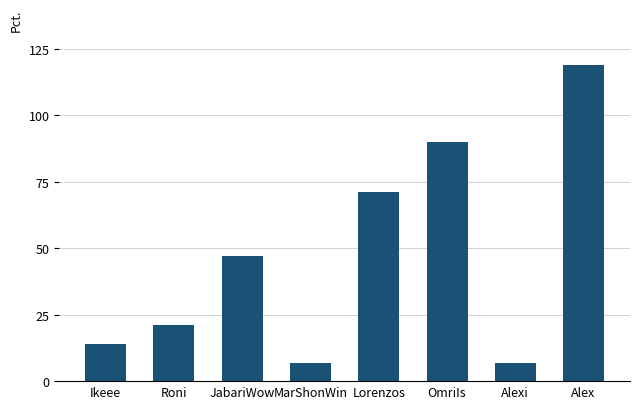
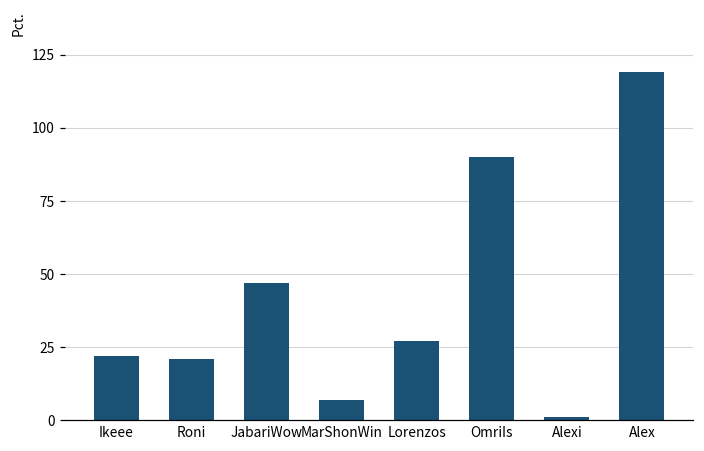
Ikeee: 14 -> 22
Lorenzos: 71 -> 27
Alexi: 7 -> 1
